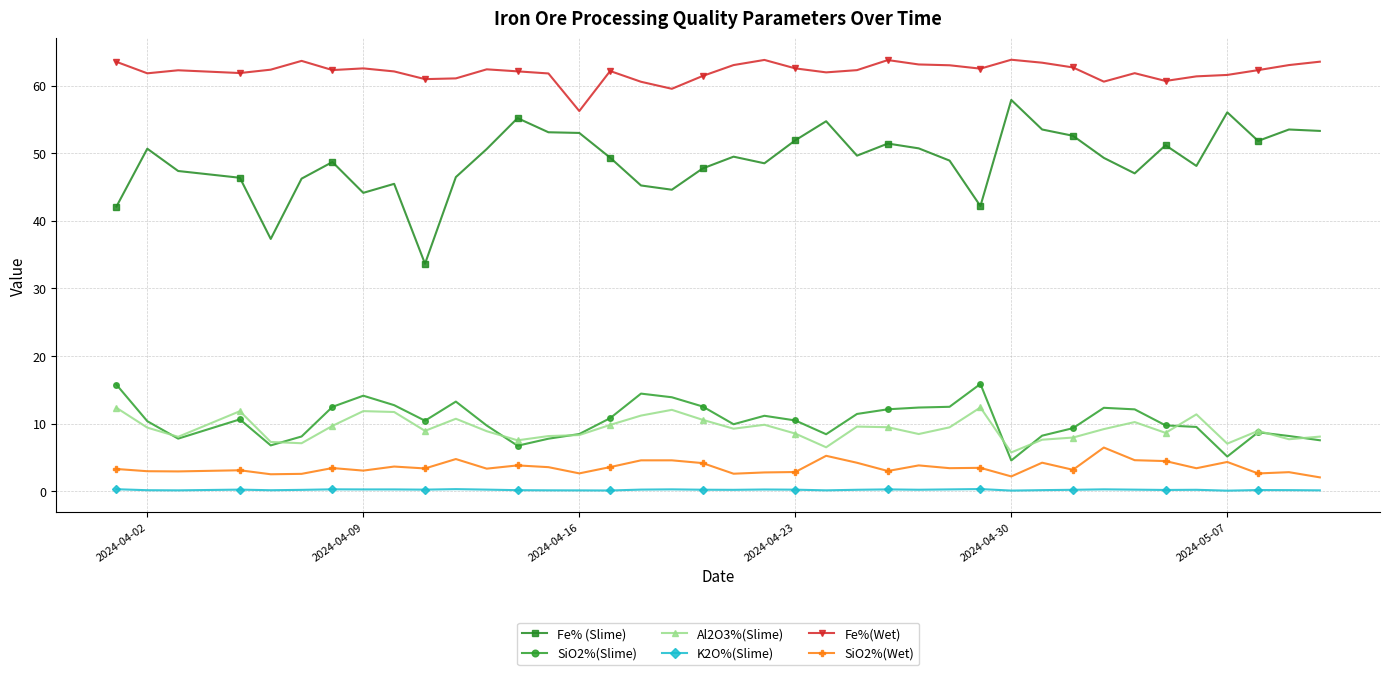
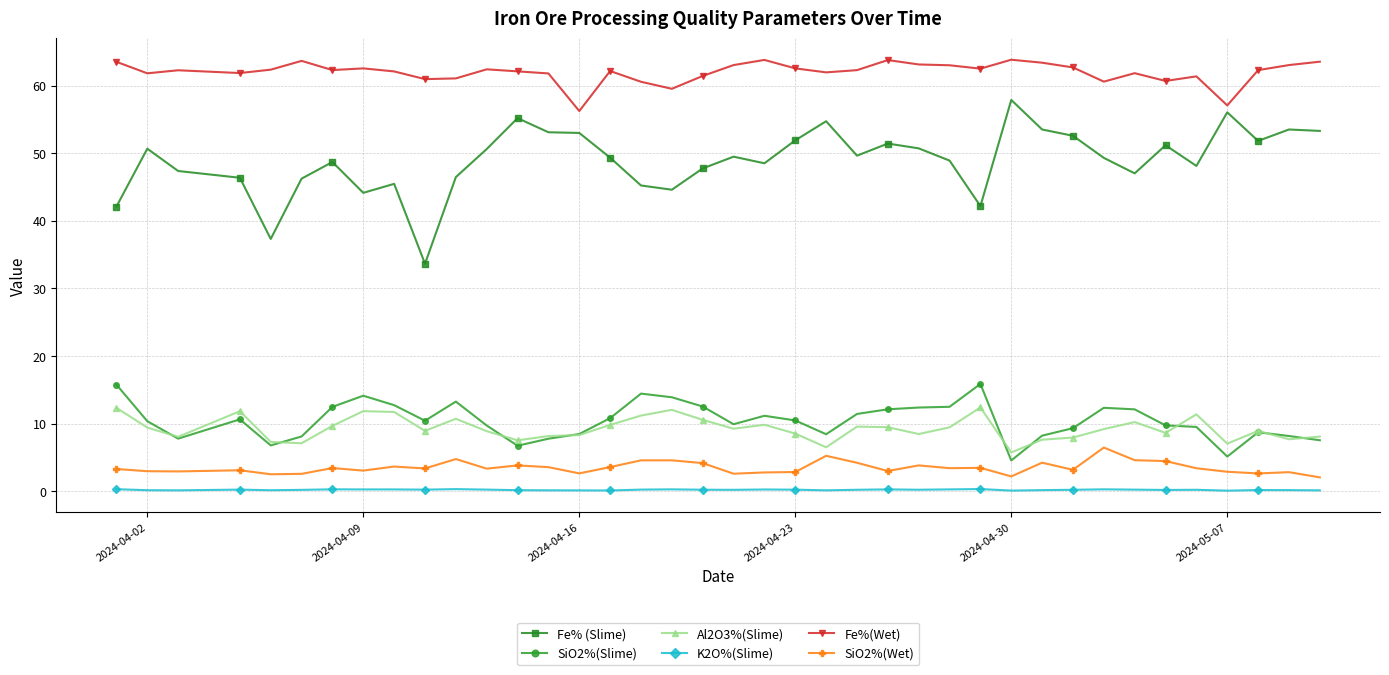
Fe%(Wet), 2024-05-07: 62 -> 57
SiO2%(Wet), 2024-05-07: 4 -> 3
